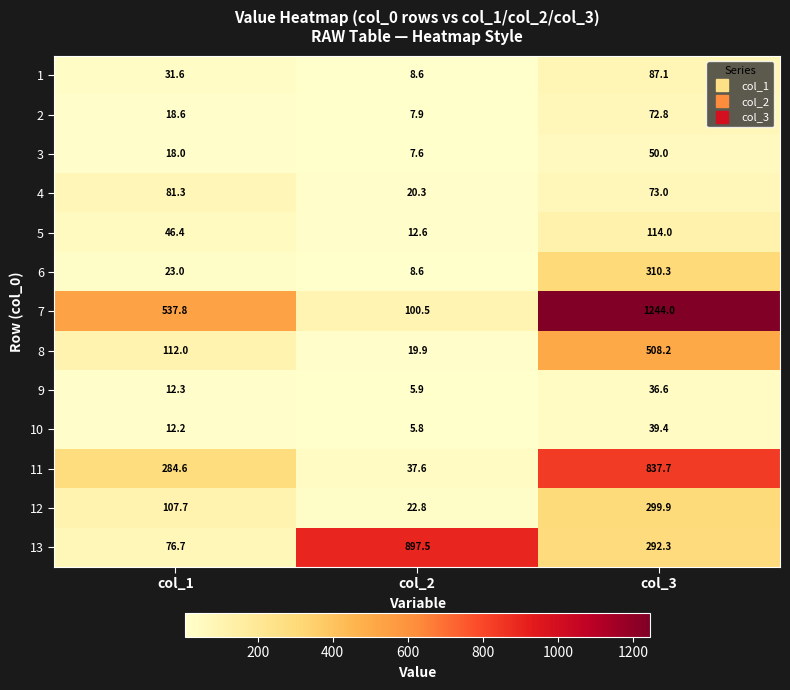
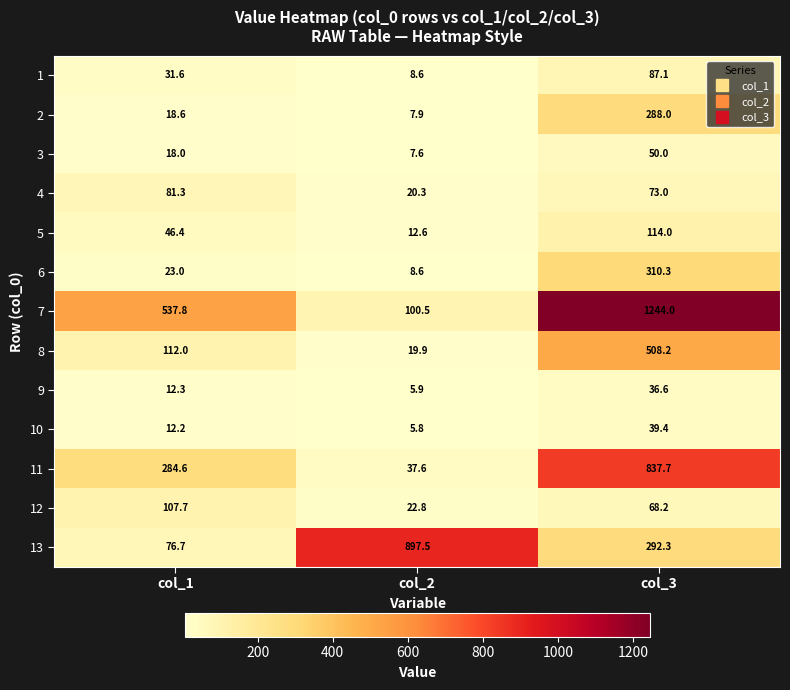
2, col_3: 72.8 -> 288.0
12, col_3: 299.9 -> 68.2
